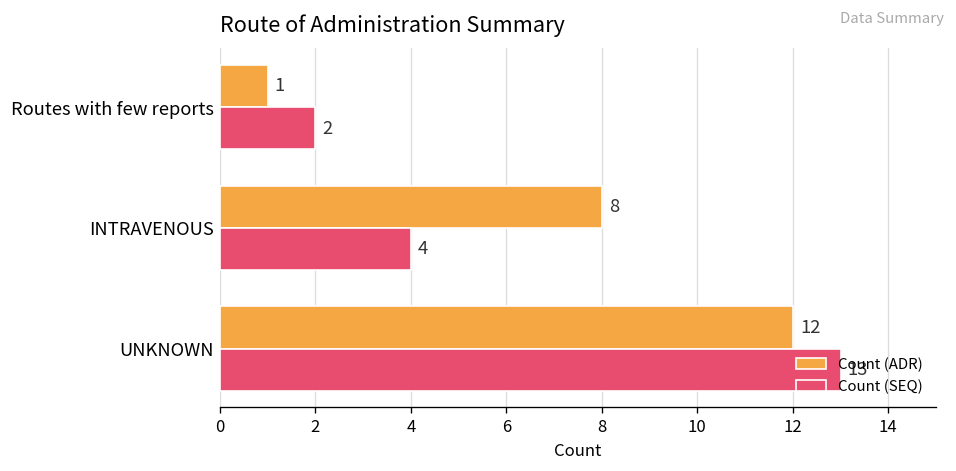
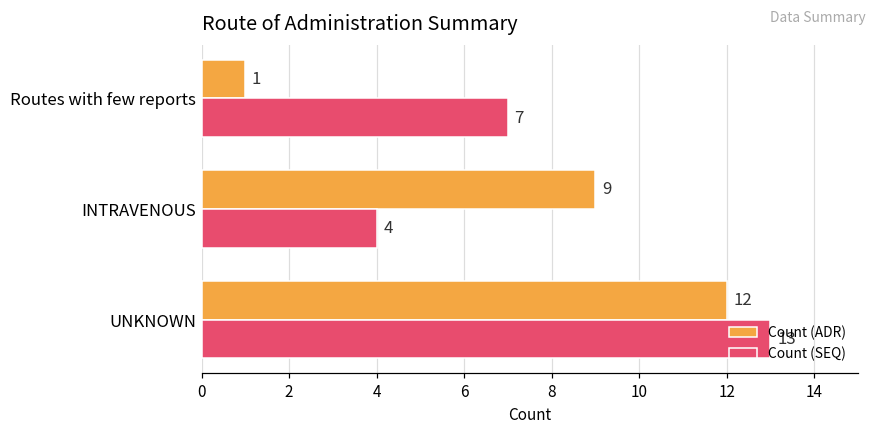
Count (SEQ), Routes with few reports: 2 -> 7
Count (ADR), INTRAVENOUS: 8 -> 9
